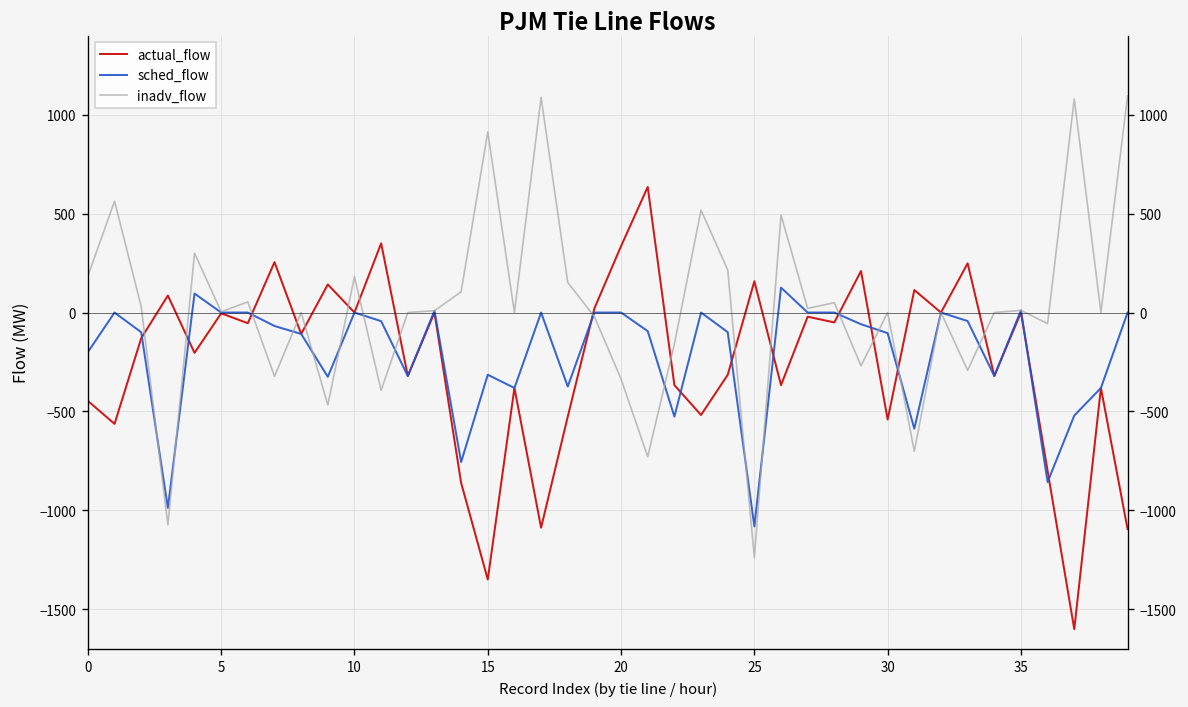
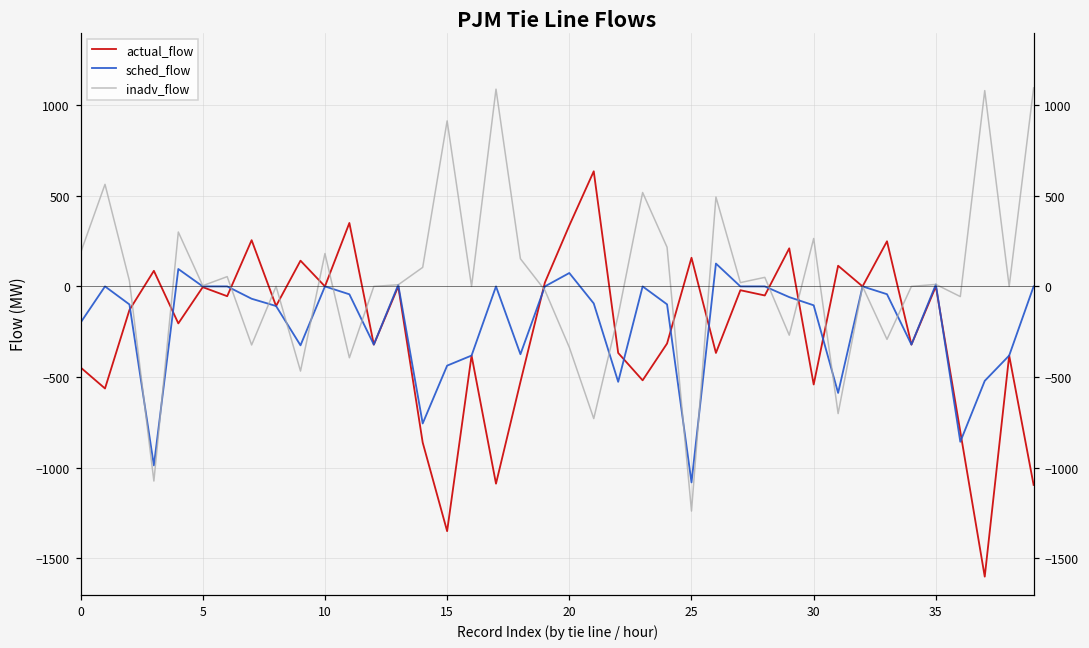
sched_flow, 15: -310 -> -440
sched_flow, 20: 0 -> 70
inadv_flow, 30: 0 -> 260
